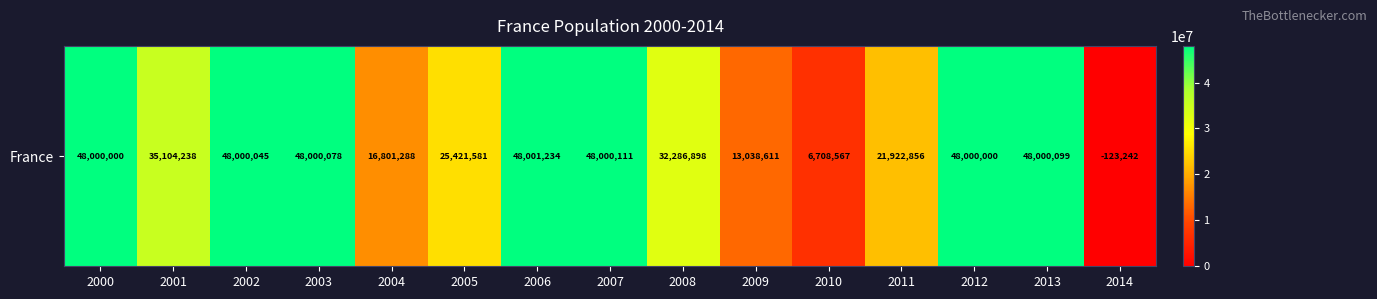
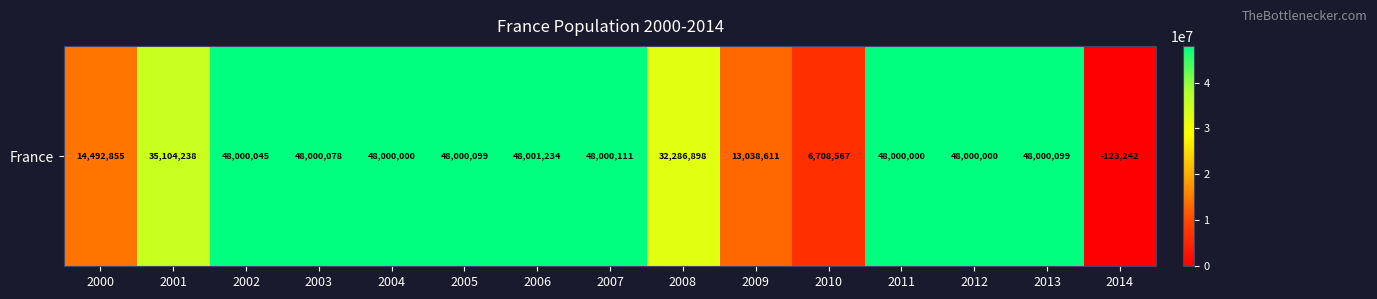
France, 2000: 48,000,000 -> 14,492,855
France, 2004: 16,801,288 -> 48,000,000
France, 2005: 25,421,581 -> 48,000,099
France, 2011: 21,922,856 -> 48,000,000
